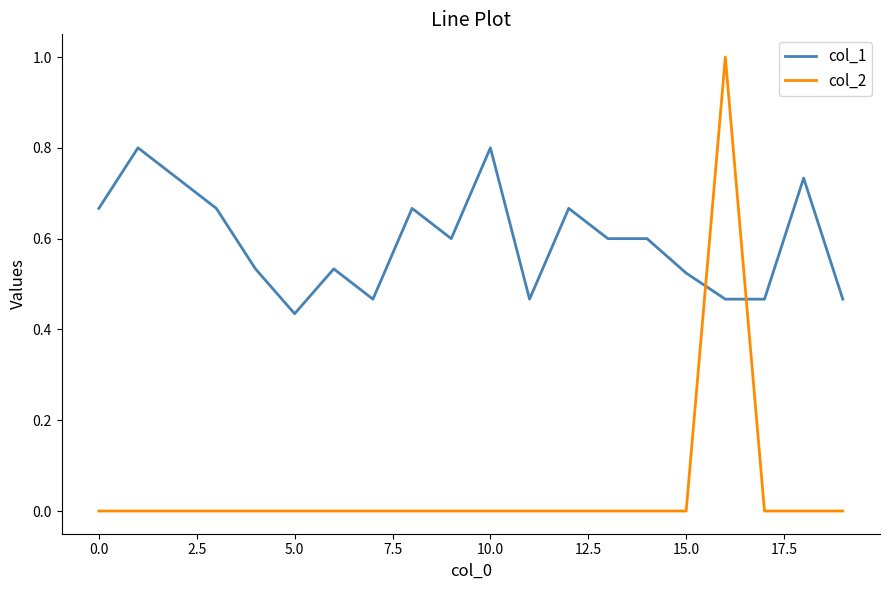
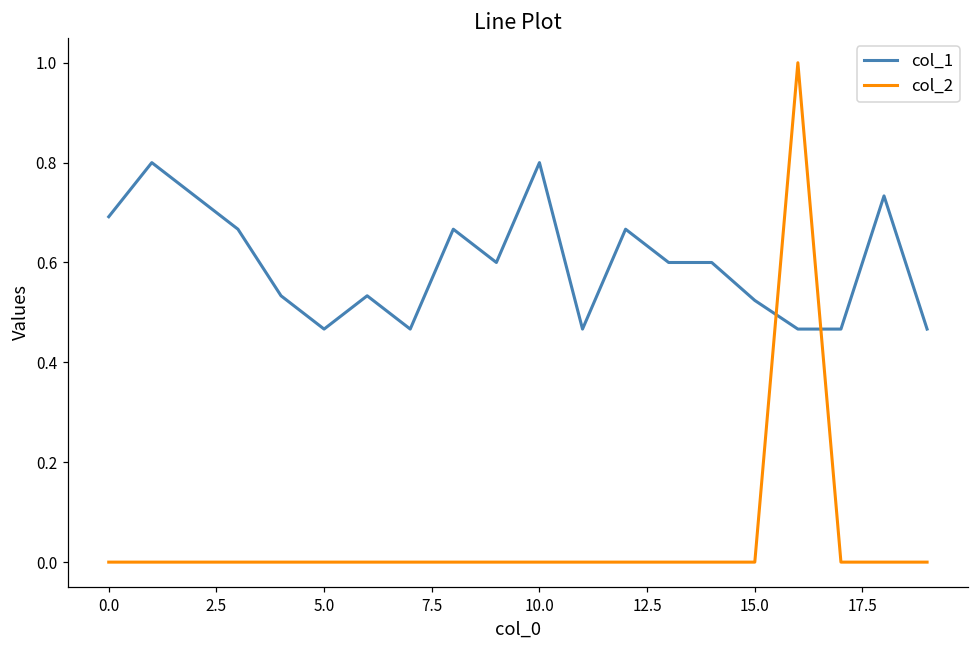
col_1, 0.0: 0.67 -> 0.69
col_1, 5.0: 0.43 -> 0.47
